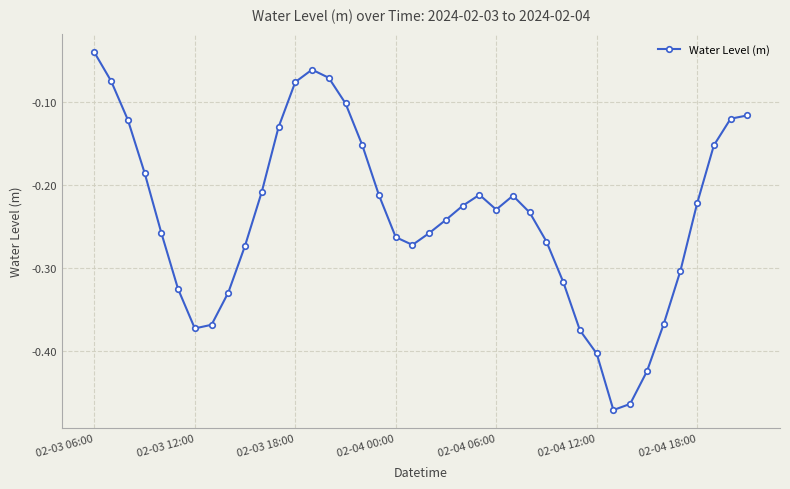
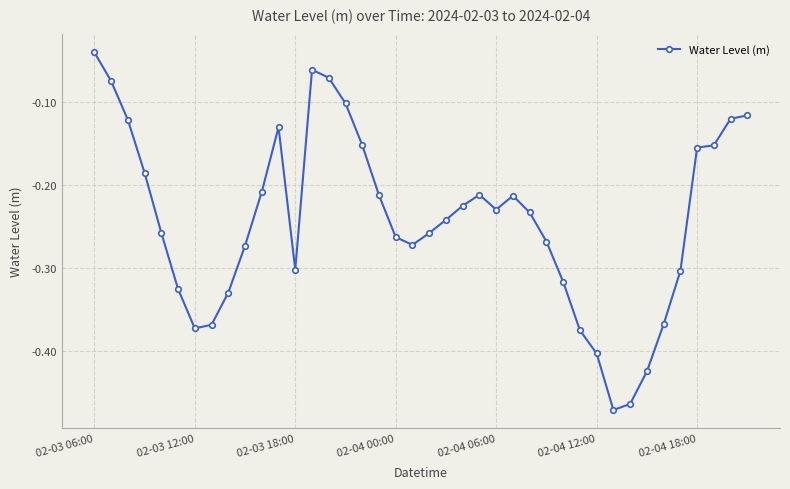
02-03 18:00: -0.08 -> -0.30
02-04 18:00: -0.22 -> -0.16
